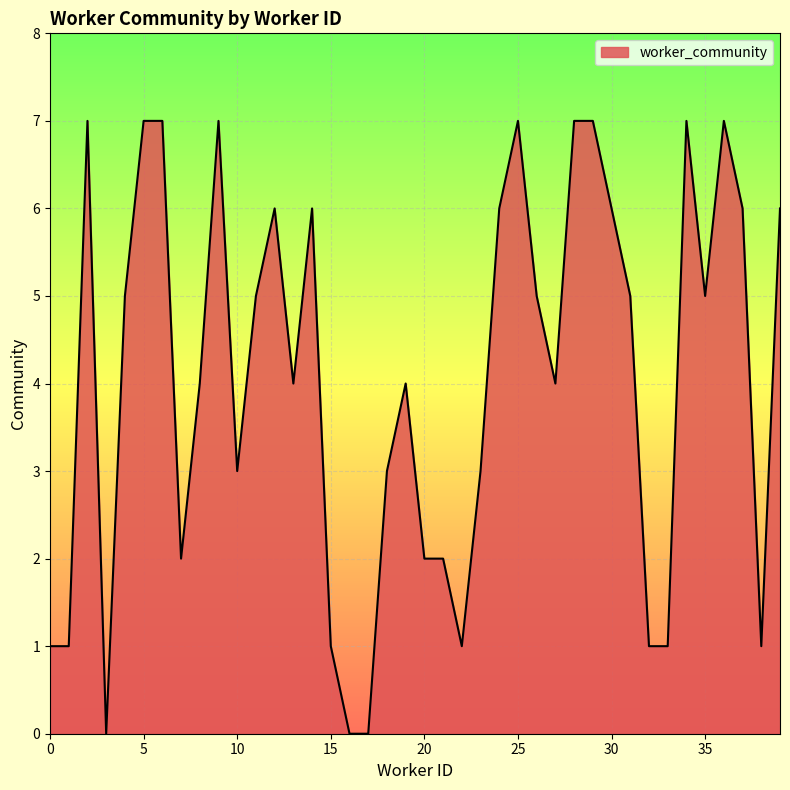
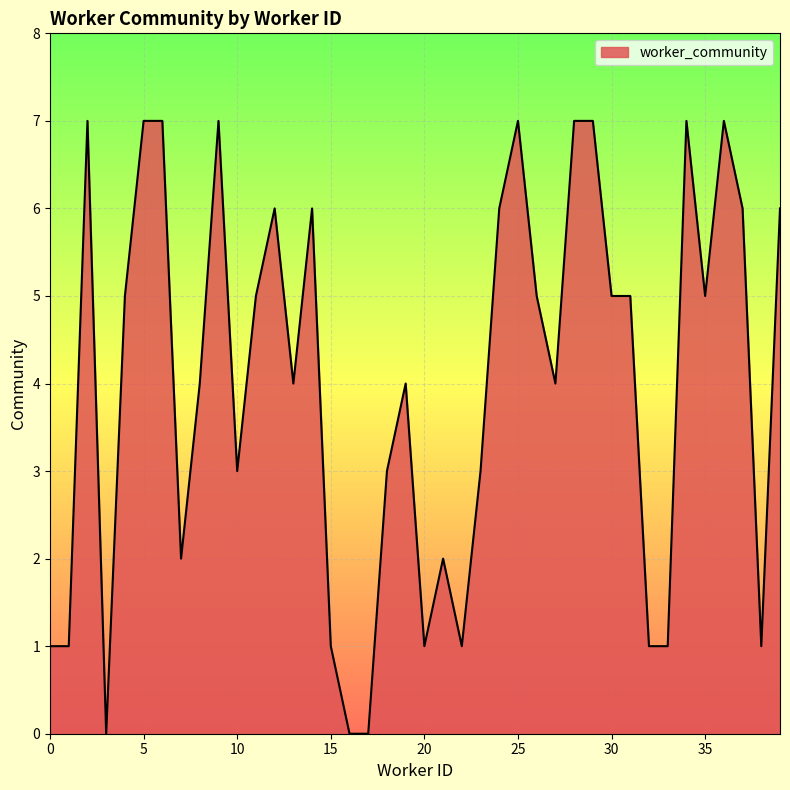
20: 2 -> 1
30: 6 -> 5
